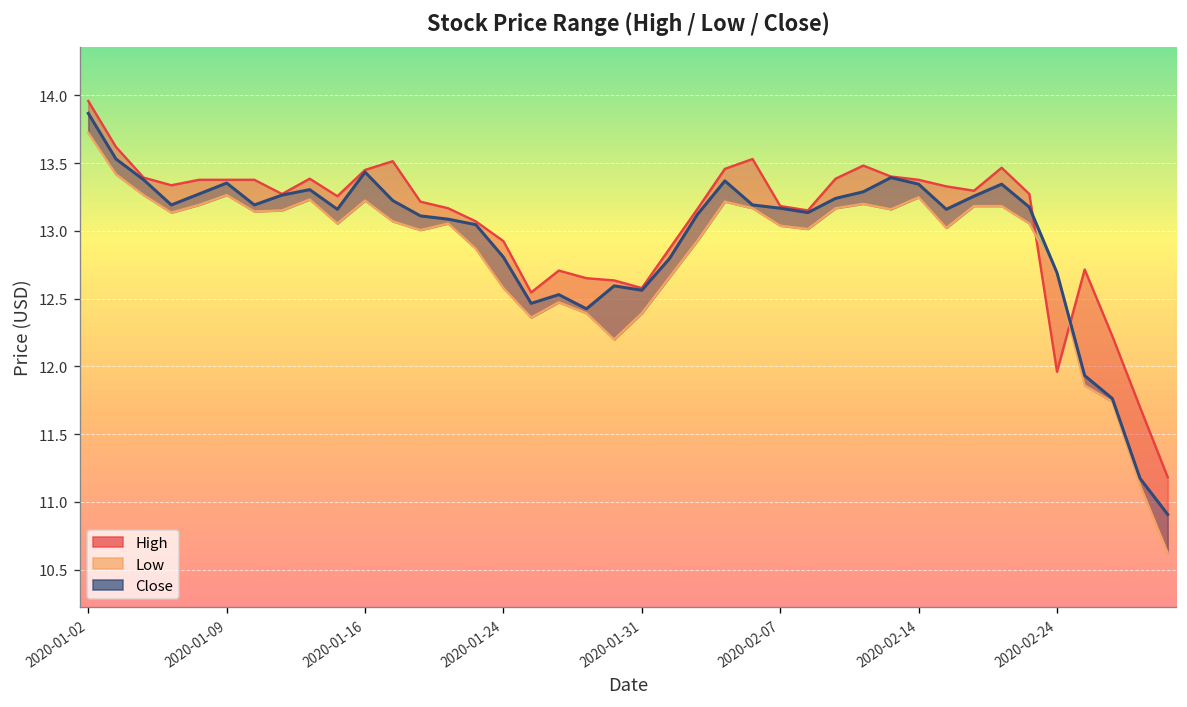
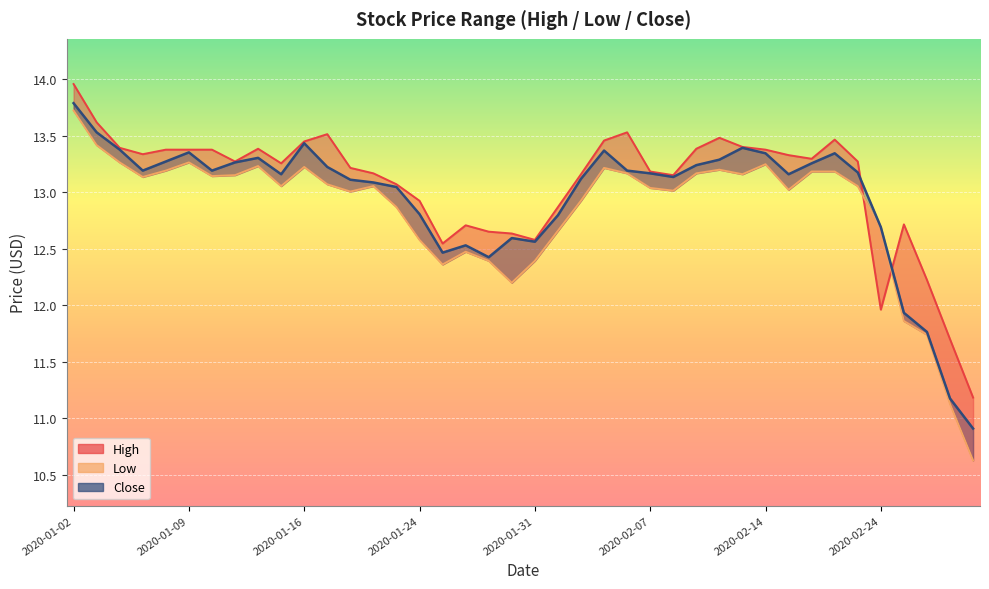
Close, 2020-01-02: 13.87 -> 13.79
